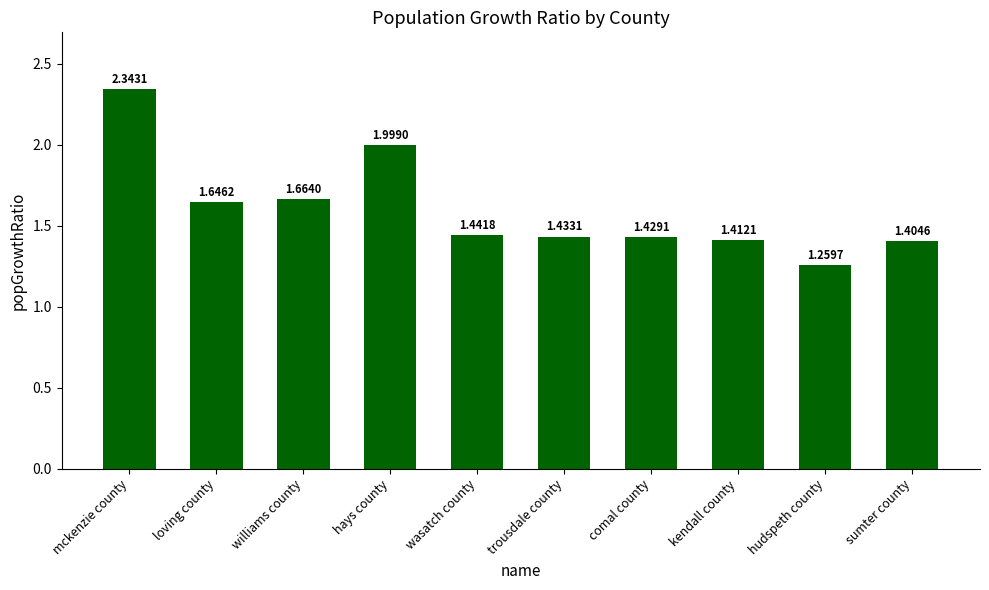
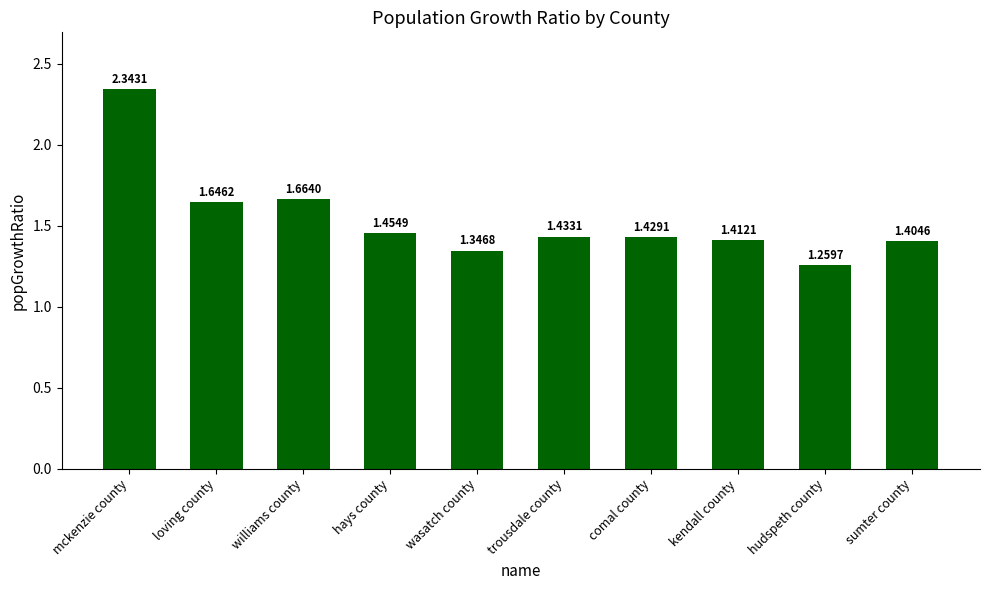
hays county: 1.9990 -> 1.4549
wasatch county: 1.4418 -> 1.3468
